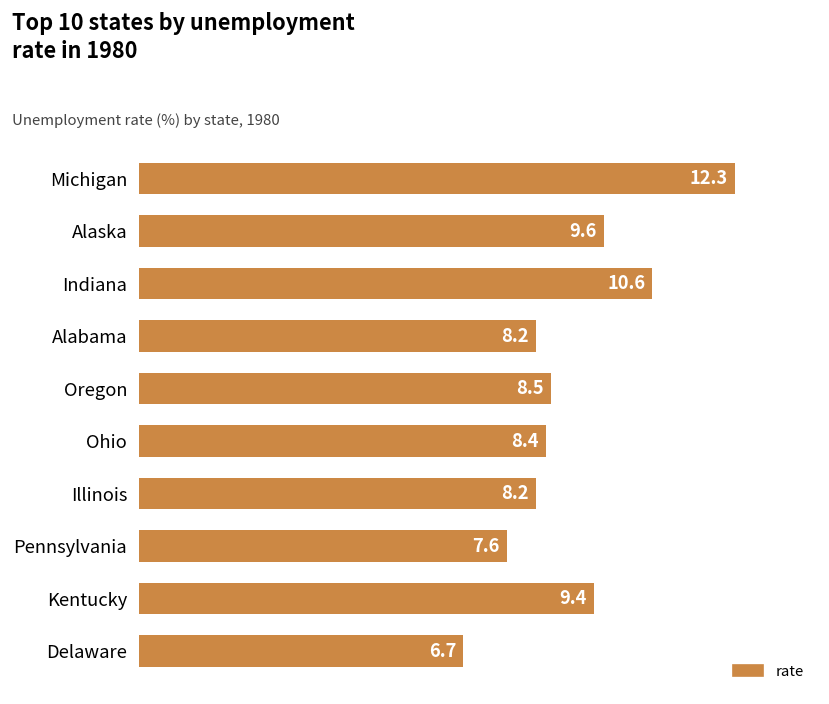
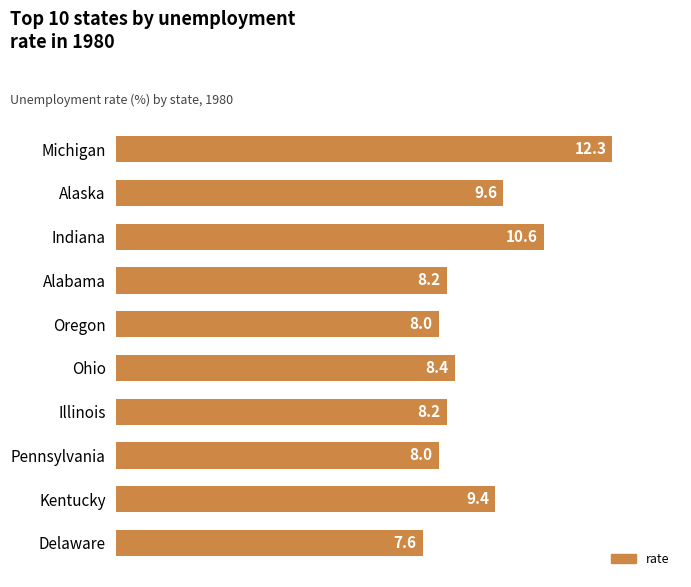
Oregon: 8.5 -> 8.0
Pennsylvania: 7.6 -> 8.0
Delaware: 6.7 -> 7.6
